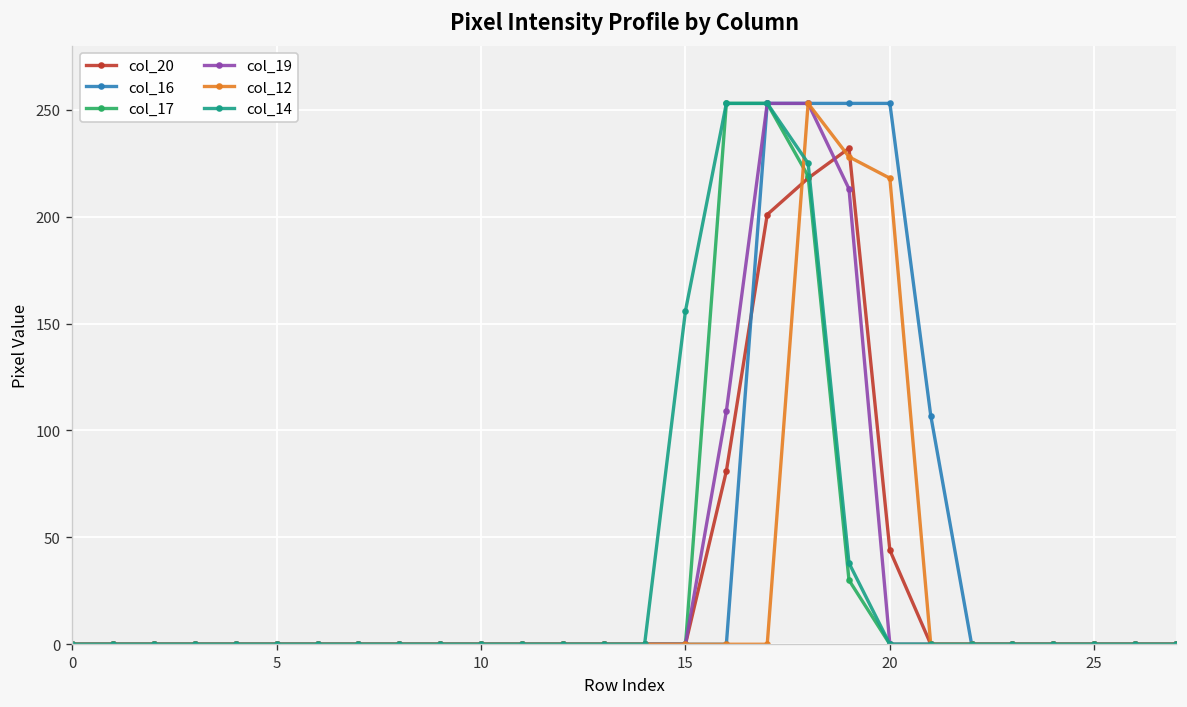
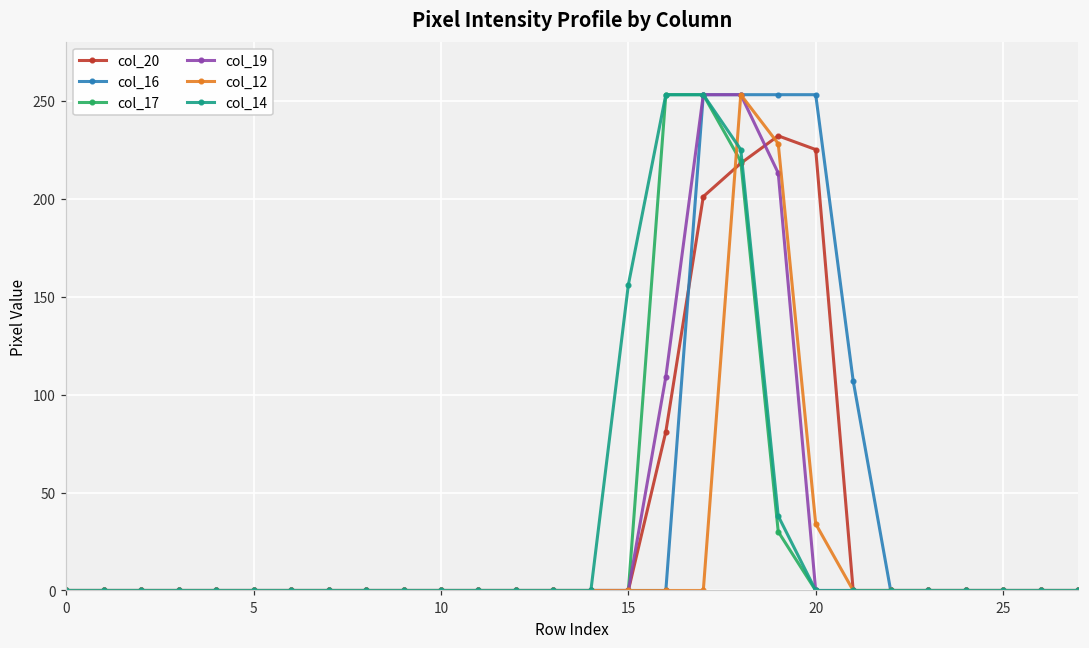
col_20, 20: 44 -> 225
col_12, 20: 218 -> 34
